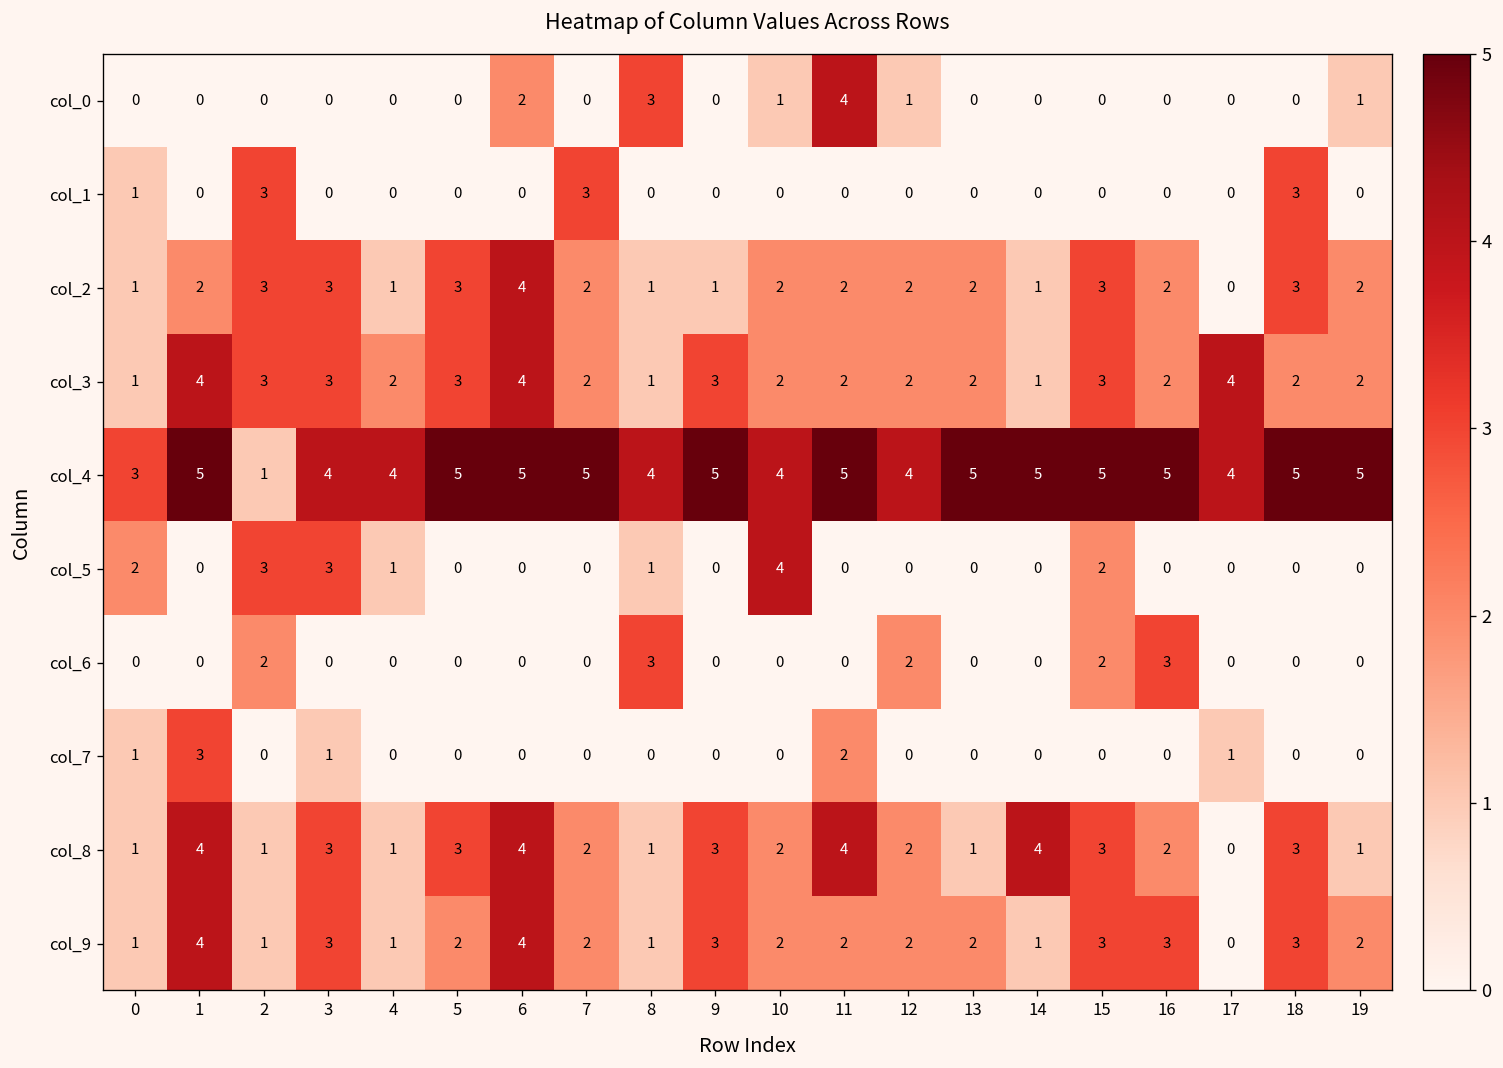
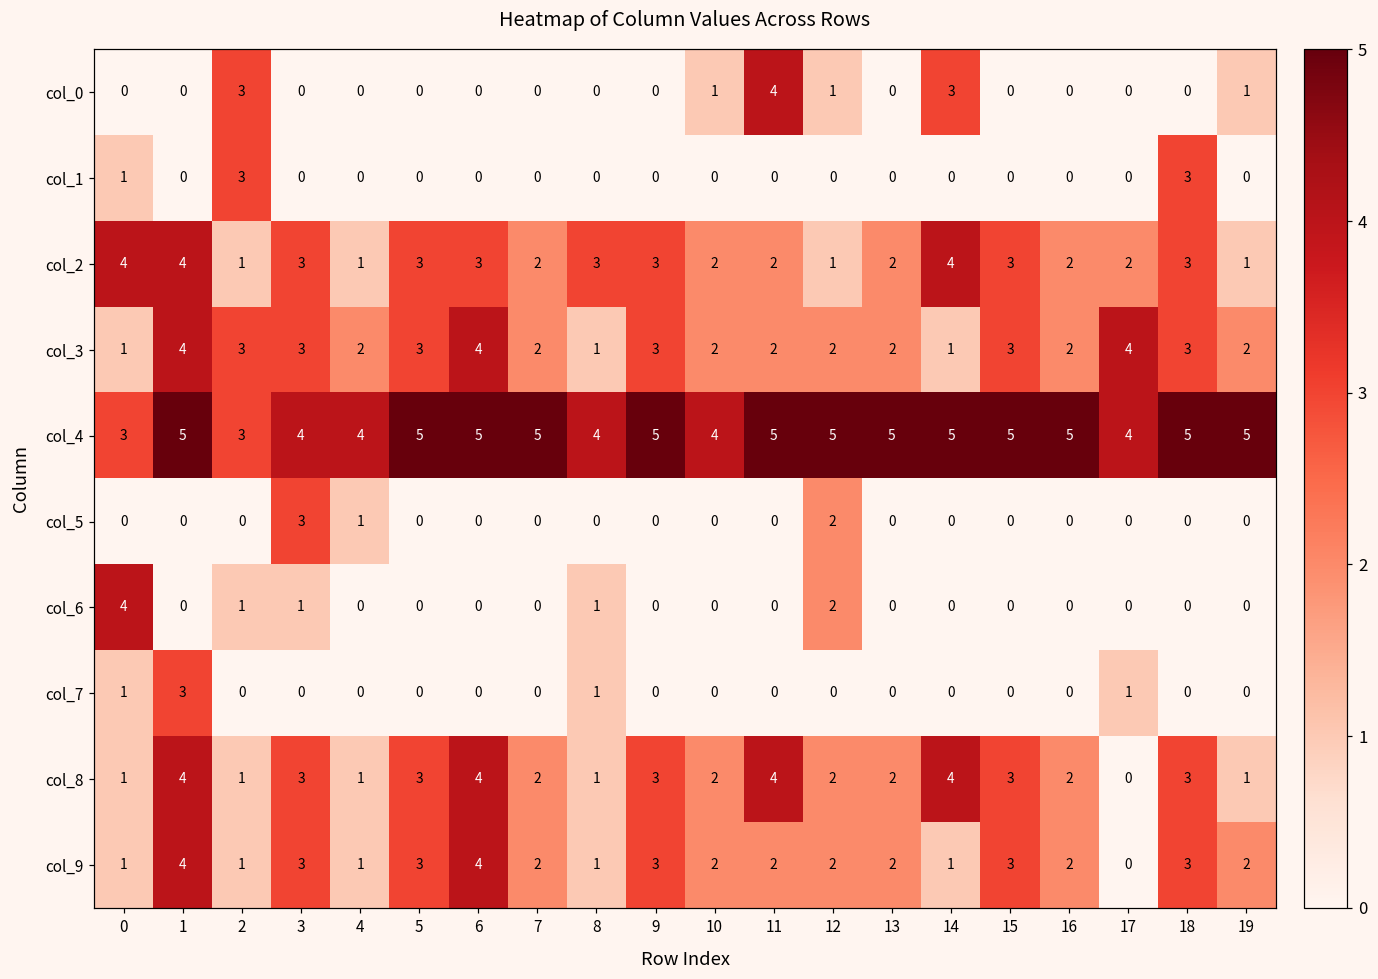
col_0, 2: 0 -> 3
col_0, 6: 2 -> 0
col_0, 8: 3 -> 0
col_0, 14: 0 -> 3
col_1, 7: 3 -> 0
col_2, 0: 1 -> 4
col_2, 1: 2 -> 4
col_2, 2: 3 -> 1
col_2, 6: 4 -> 3
col_2, 8: 1 -> 3
col_2, 9: 1 -> 3
col_2, 12: 2 -> 1
col_2, 14: 1 -> 4
col_2, 17: 0 -> 2
col_2, 19: 2 -> 1
col_3, 18: 2 -> 3
col_4, 2: 1 -> 3
col_4, 12: 4 -> 5
col_5, 0: 2 -> 0
col_5, 2: 3 -> 0
col_5, 8: 1 -> 0
col_5, 10: 4 -> 0
col_5, 12: 0 -> 2
col_5, 15: 2 -> 0
col_6, 0: 0 -> 4
col_6, 2: 2 -> 1
col_6, 3: 0 -> 1
col_6, 8: 3 -> 1
col_6, 15: 2 -> 0
col_6, 16: 3 -> 0
col_7, 3: 1 -> 0
col_7, 8: 0 -> 1
col_7, 11: 2 -> 0
col_8, 13: 1 -> 2
col_9, 5: 2 -> 3
col_9, 16: 3 -> 2
